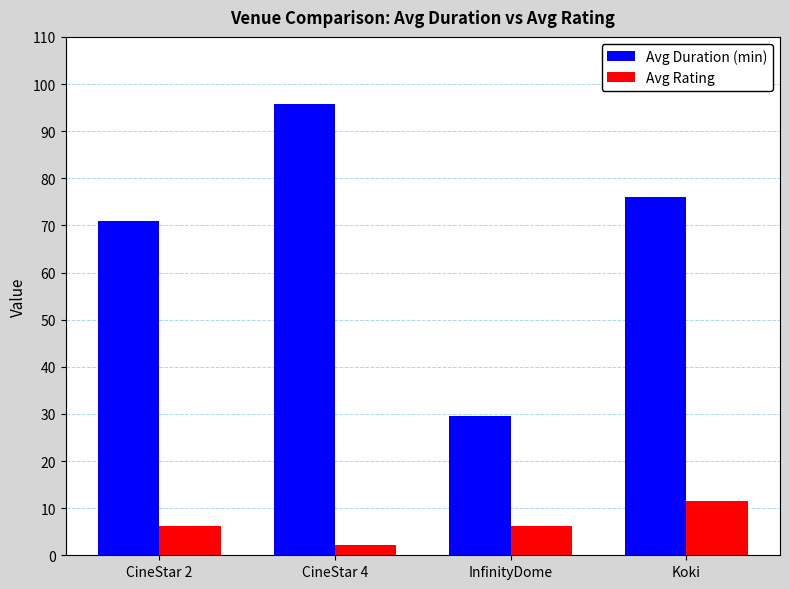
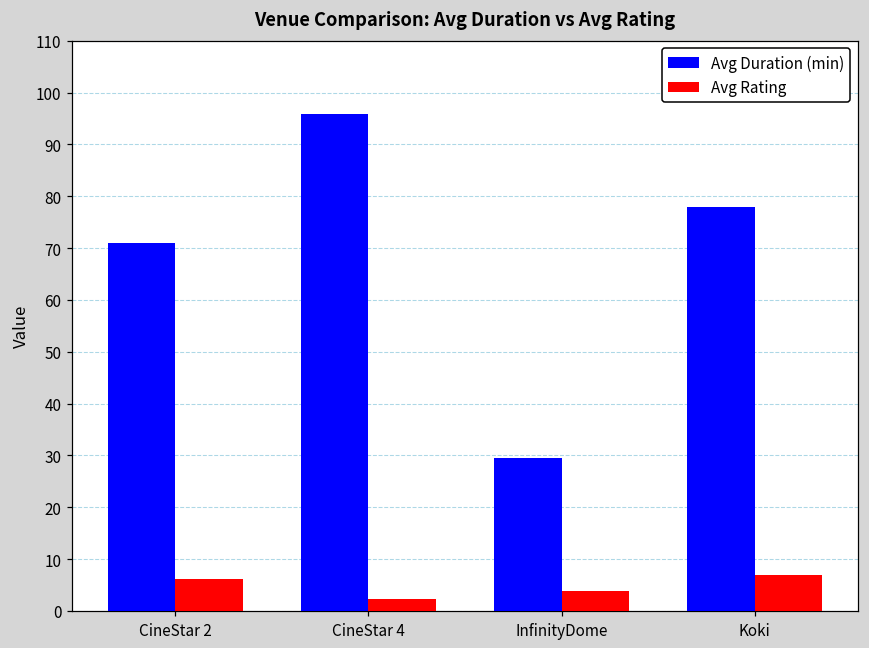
Avg Rating, InfinityDome: 6 -> 4
Avg Duration (min), Koki: 76 -> 78
Avg Rating, Koki: 12 -> 7
